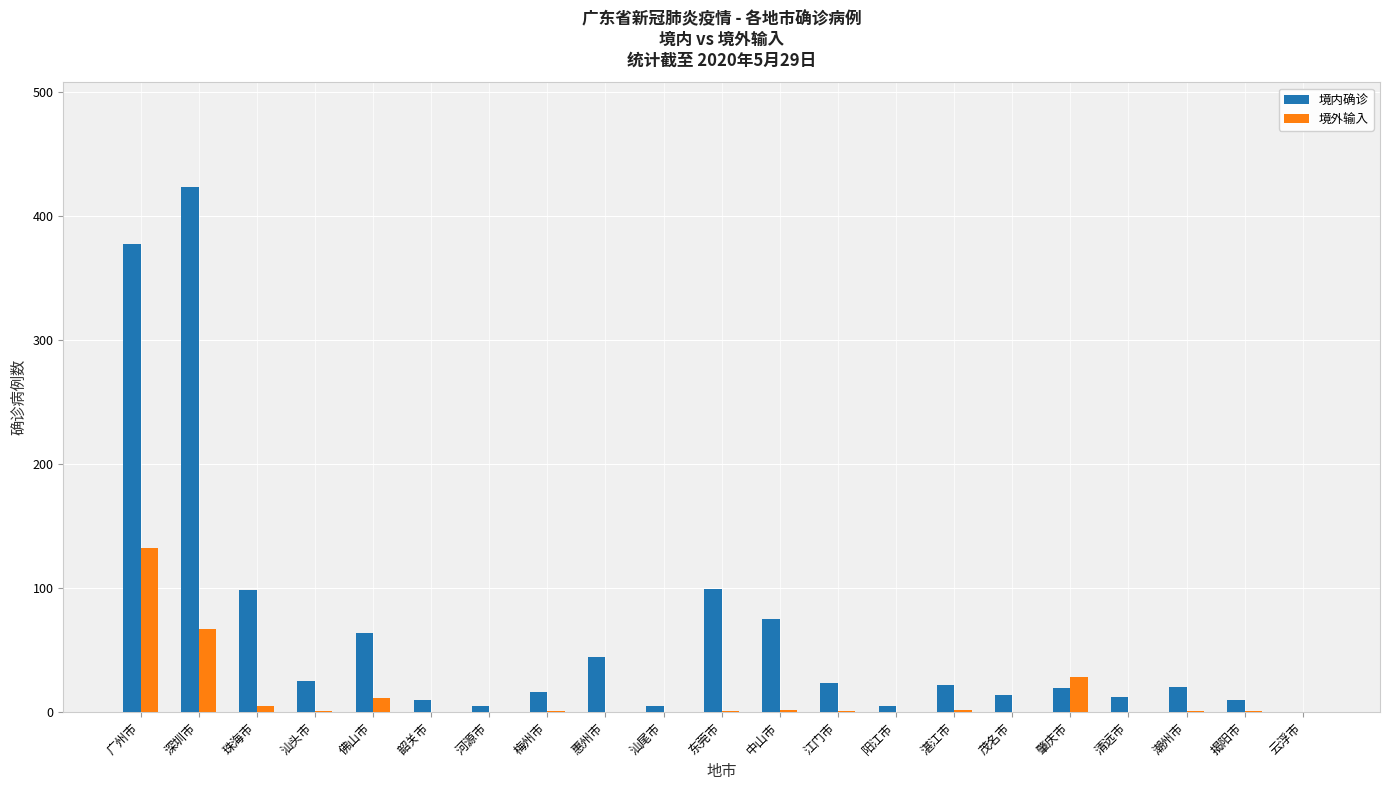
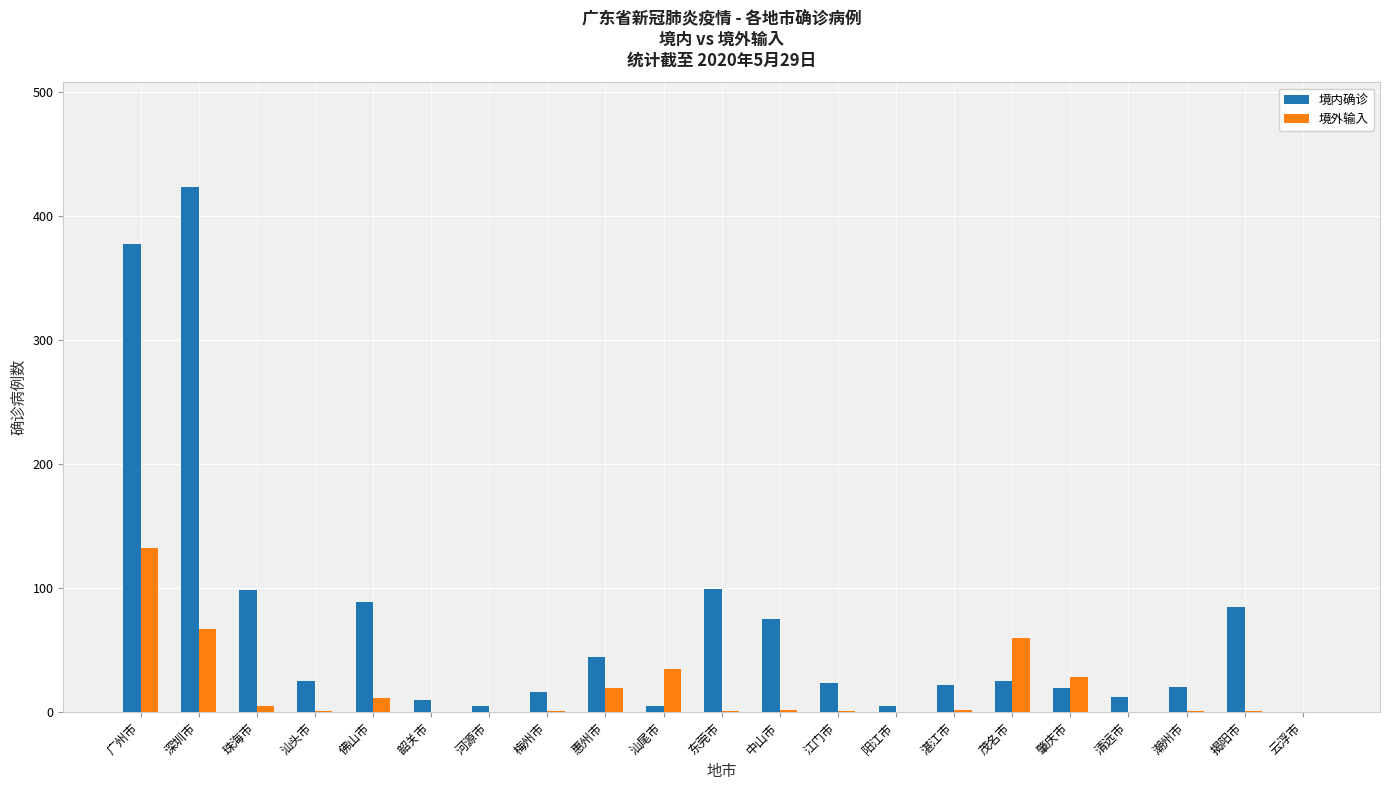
境内确诊, 佛山市: 64 -> 89
境外输入, 惠州市: 0 -> 19
境外输入, 汕尾市: 0 -> 35
境内确诊, 茂名市: 14 -> 25
境外输入, 茂名市: 0 -> 60
境内确诊, 揭阳市: 10 -> 85
